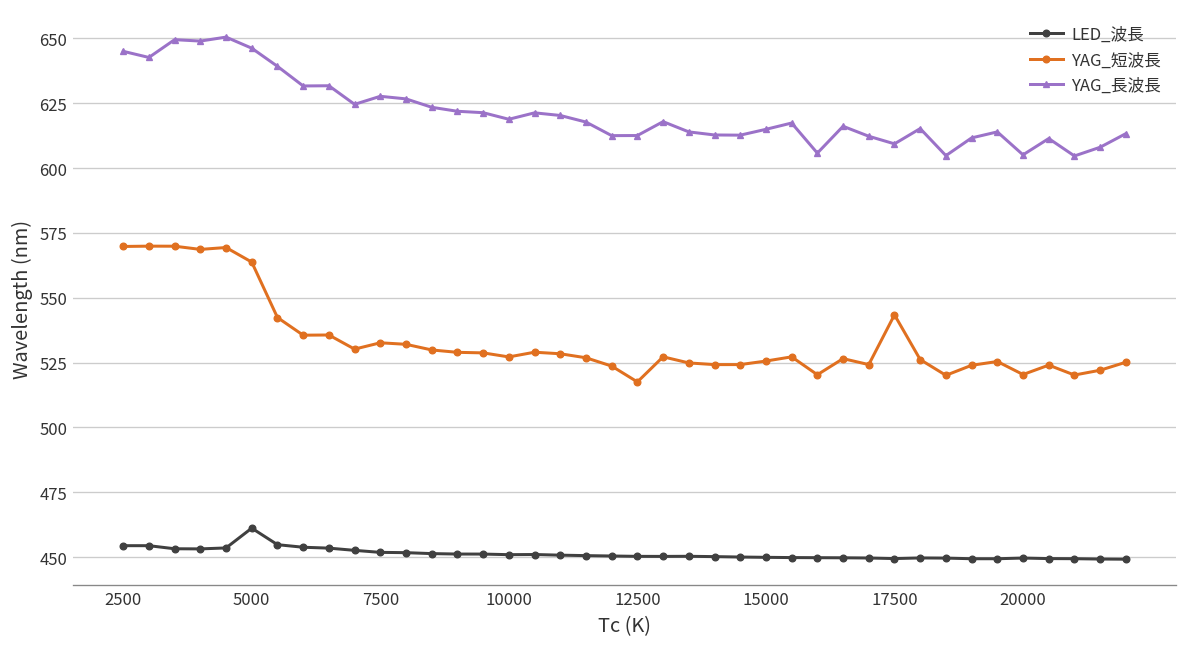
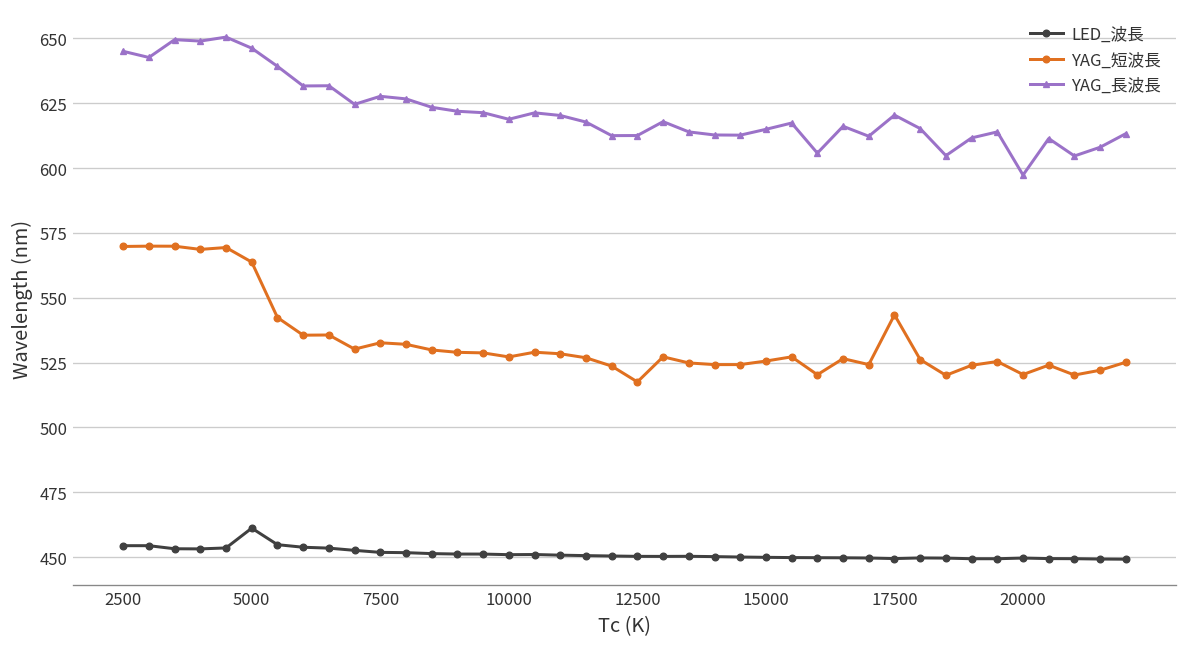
YAG_長波長, 17500: 609 -> 620
YAG_長波長, 20000: 605 -> 597
